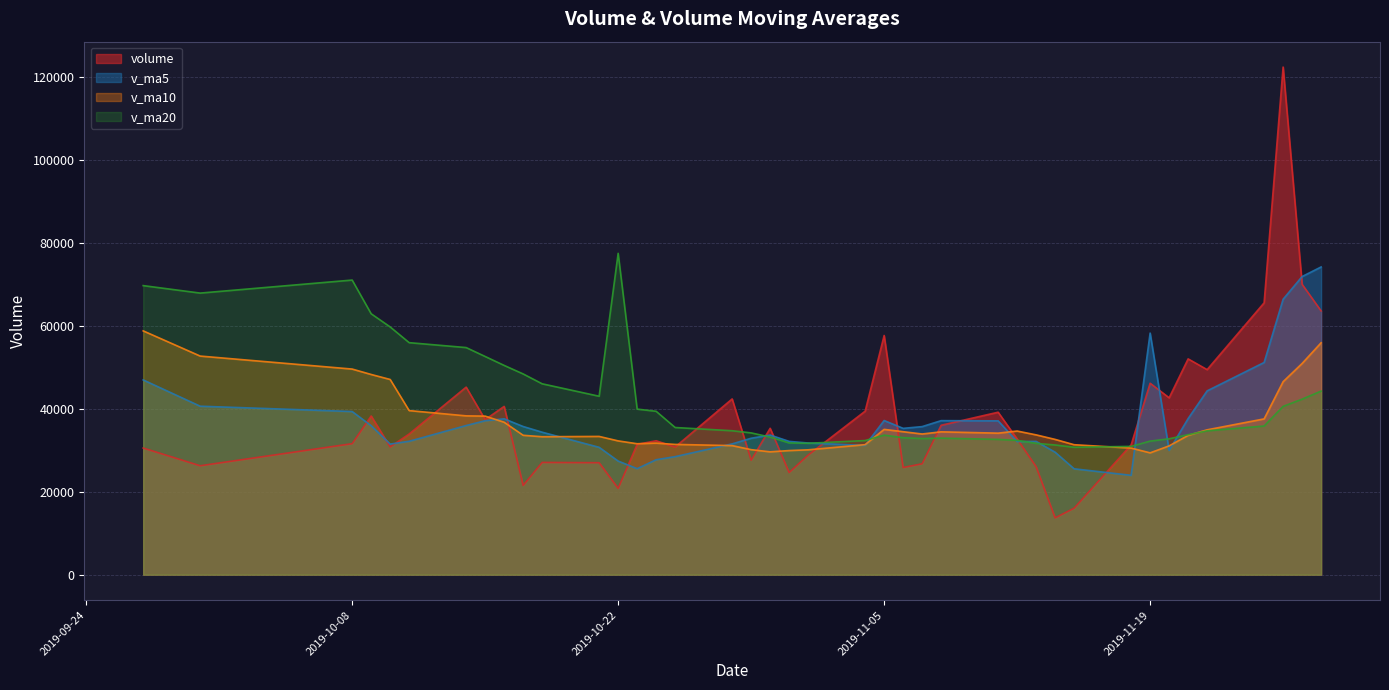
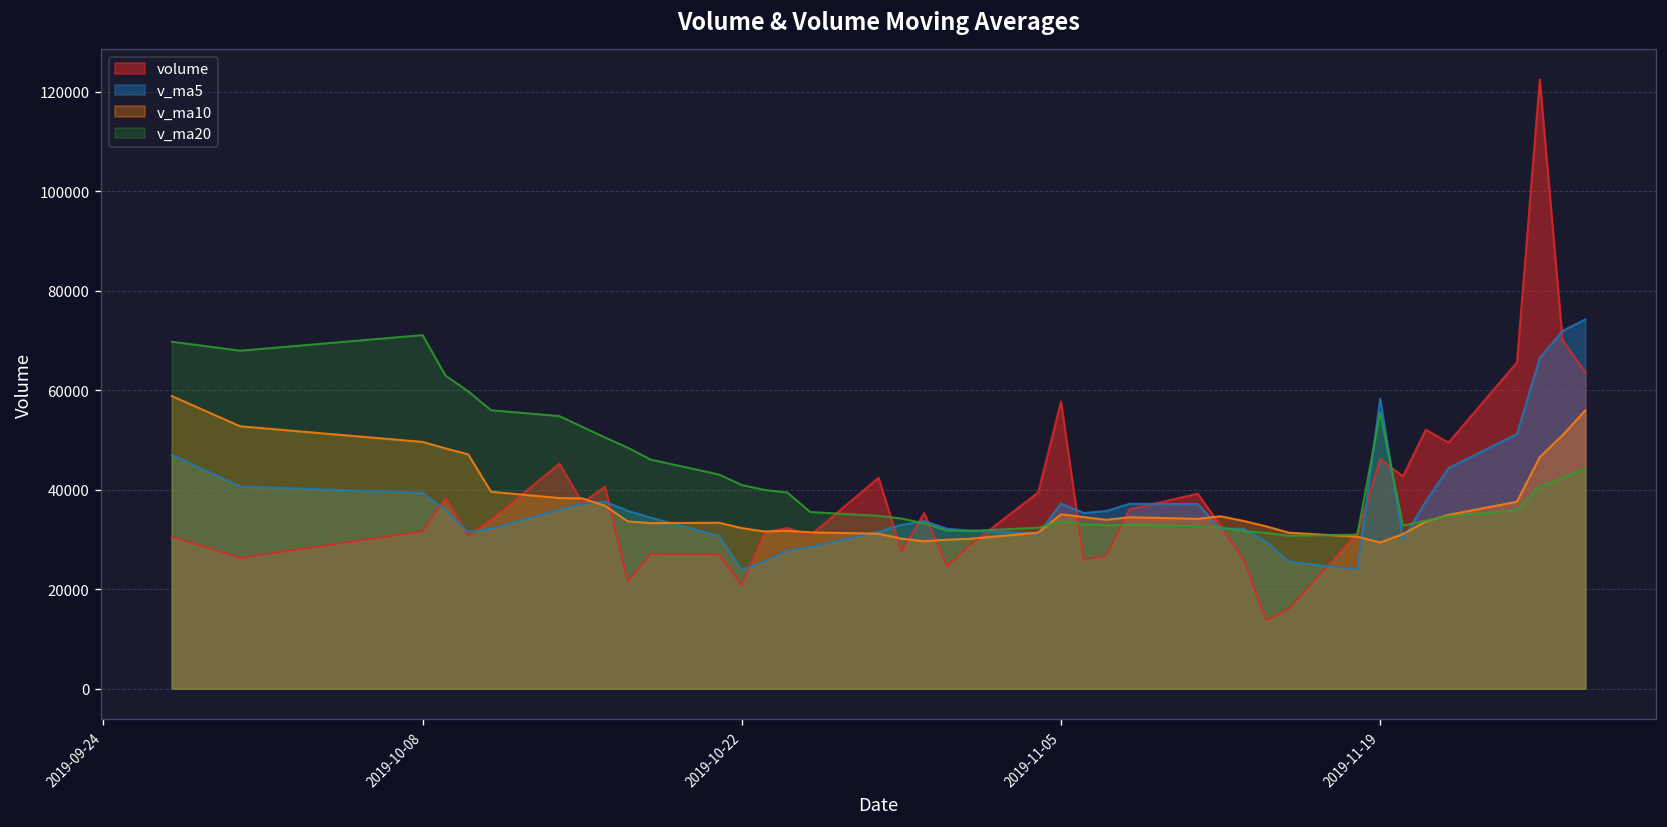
v_ma5, 2019-10-22: 27000 -> 24000
v_ma20, 2019-10-22: 78000 -> 41000
v_ma20, 2019-11-19: 32000 -> 56000
